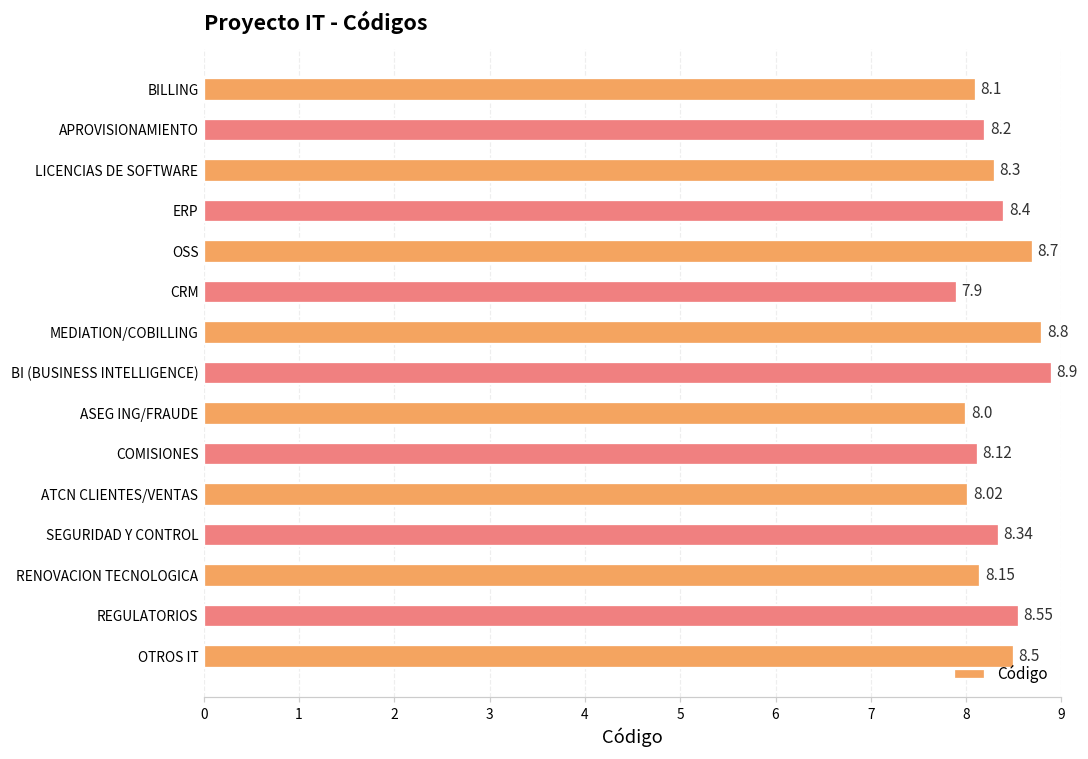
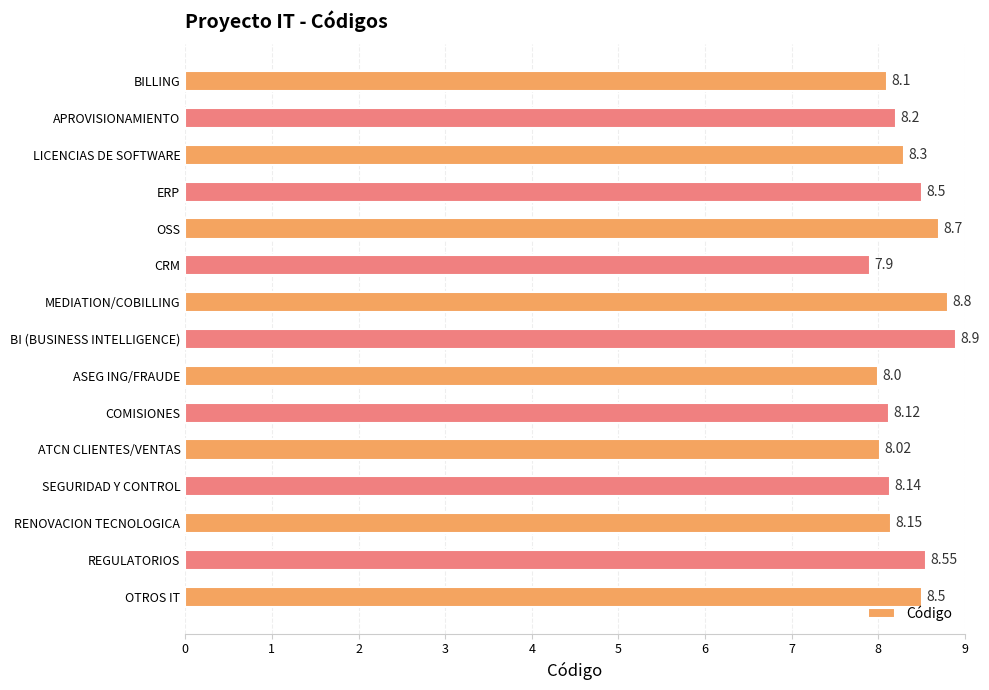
ERP: 8.4 -> 8.5
SEGURIDAD Y CONTROL: 8.34 -> 8.14
